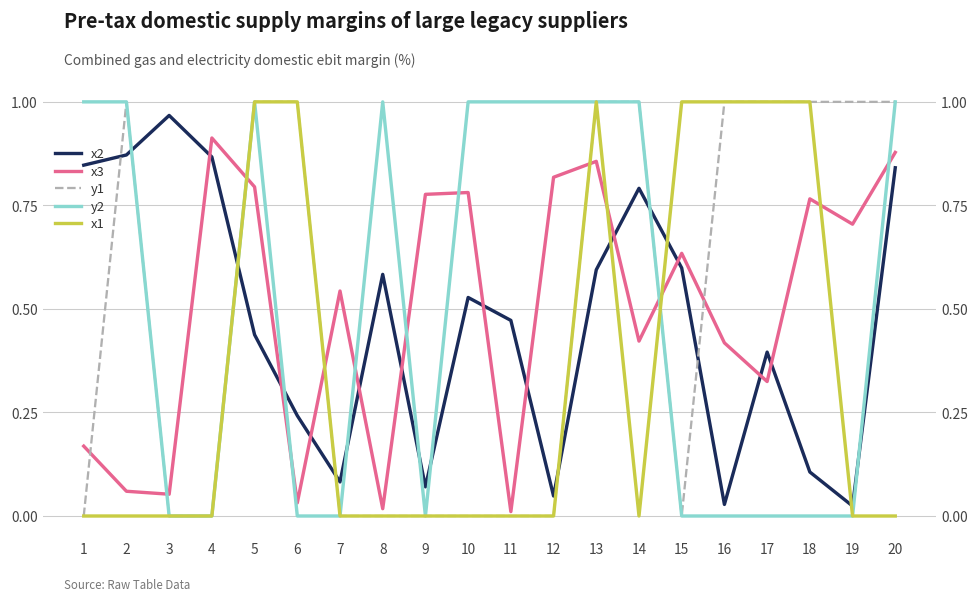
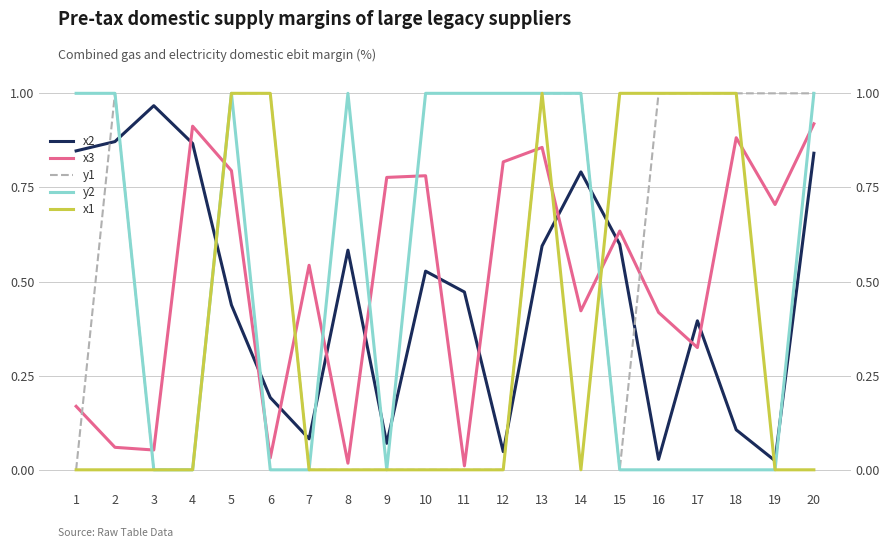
x2, 6: 0.24 -> 0.19
x3, 18: 0.77 -> 0.88
x3, 20: 0.88 -> 0.92
